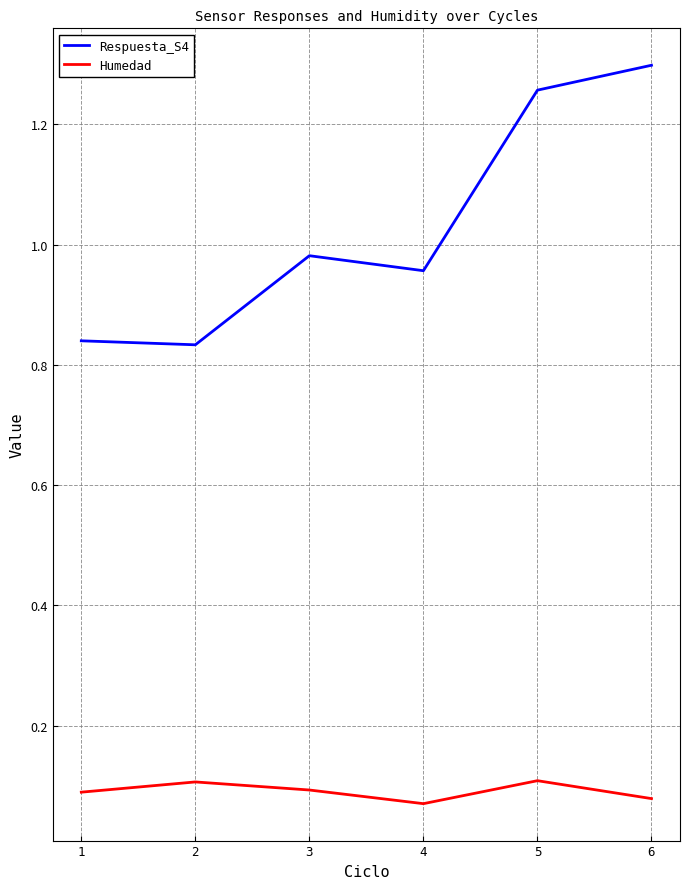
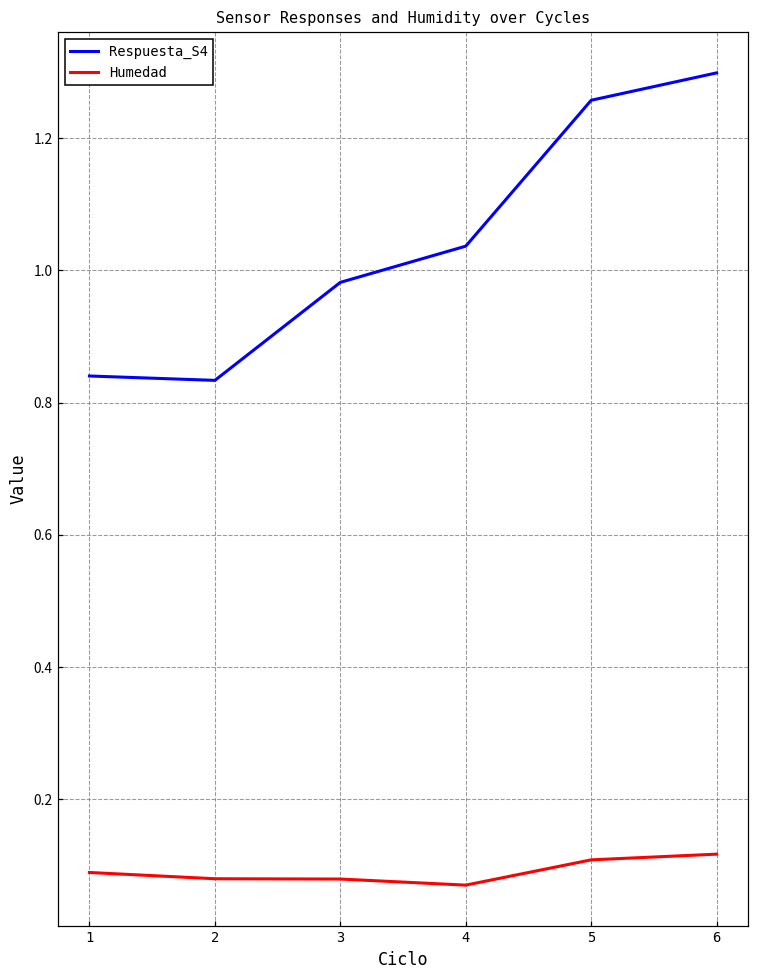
Humedad, 2: 0.11 -> 0.08
Humedad, 3: 0.09 -> 0.08
Respuesta_S4, 4: 0.96 -> 1.04
Humedad, 6: 0.08 -> 0.12
